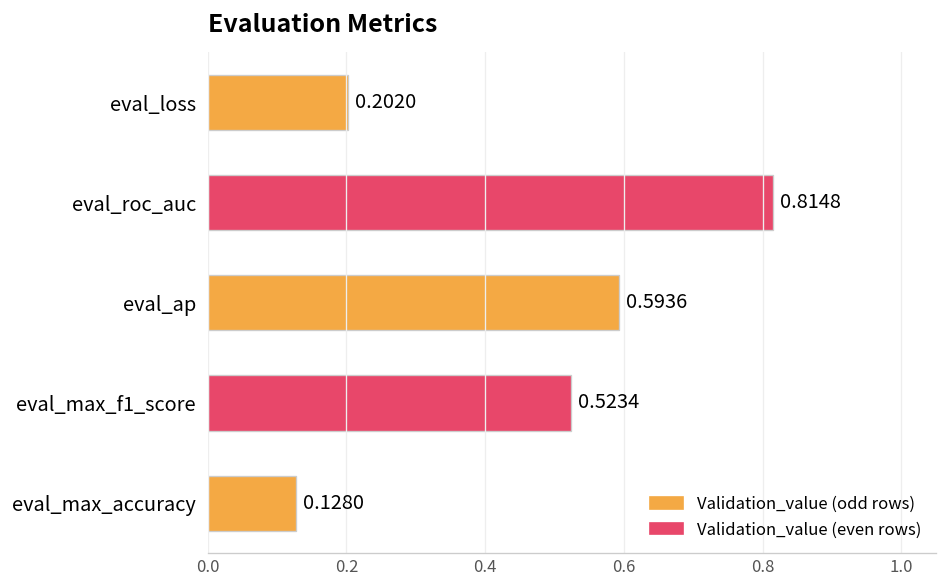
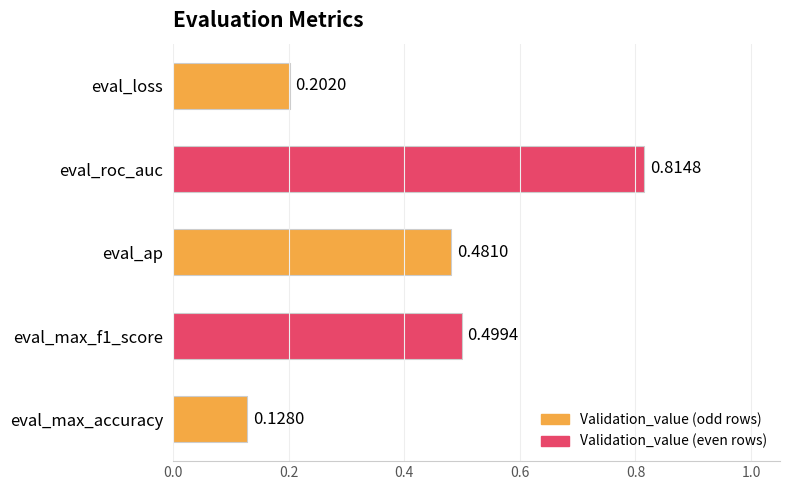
eval_ap: 0.5936 -> 0.4810
eval_max_f1_score: 0.5234 -> 0.4994
